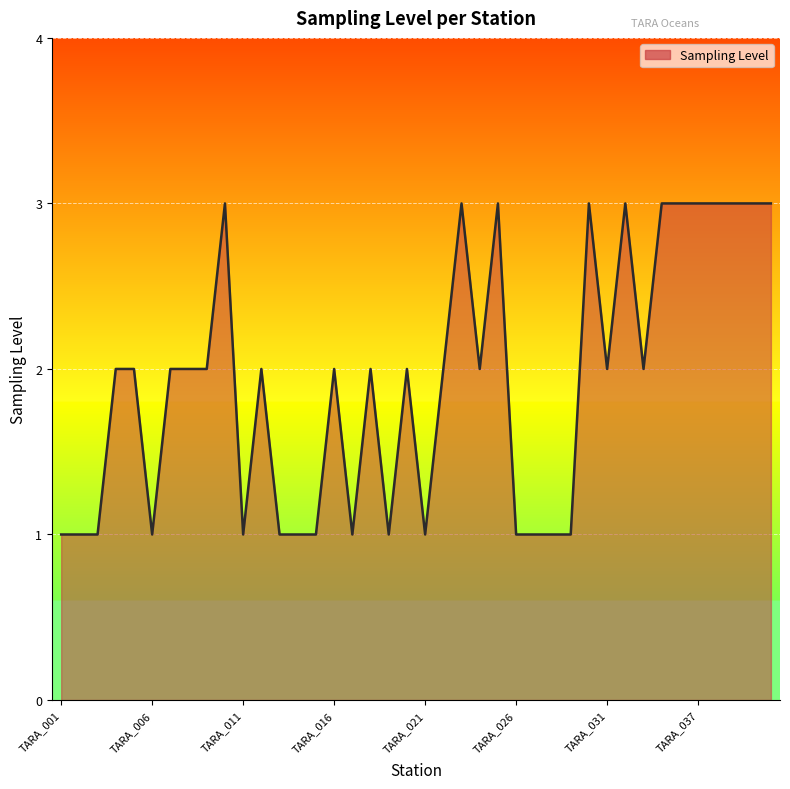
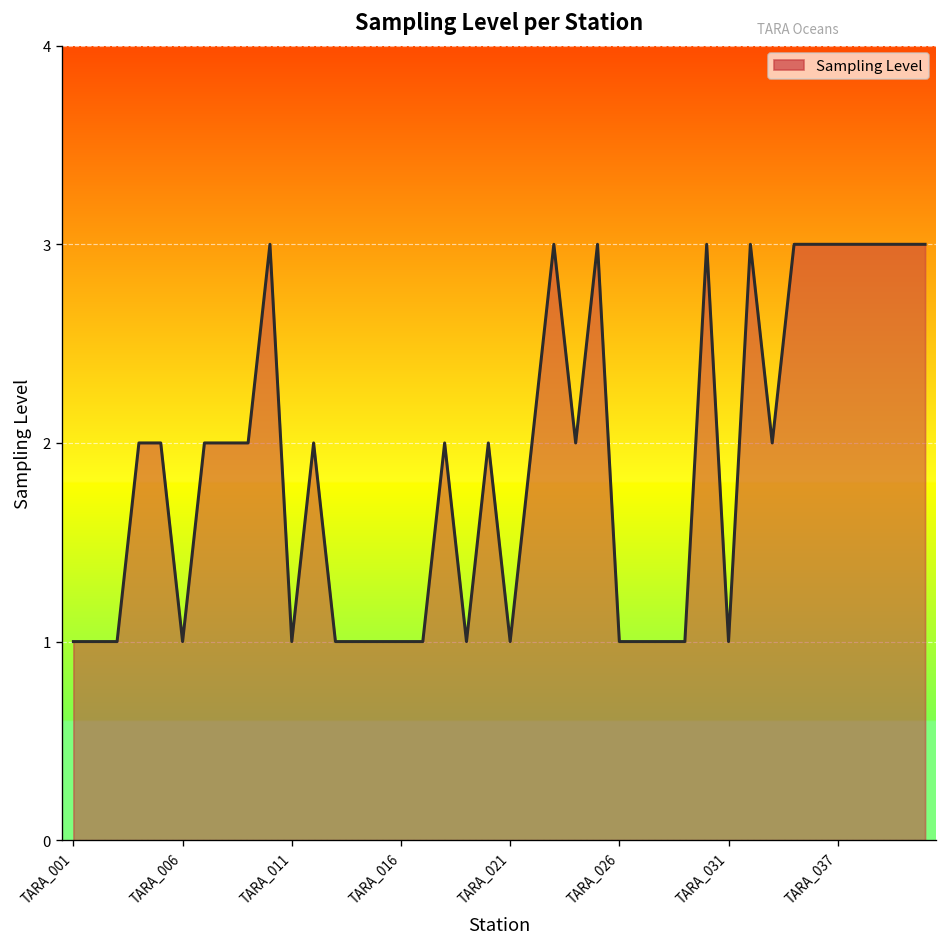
TARA_016: 2 -> 1
TARA_031: 2 -> 1
